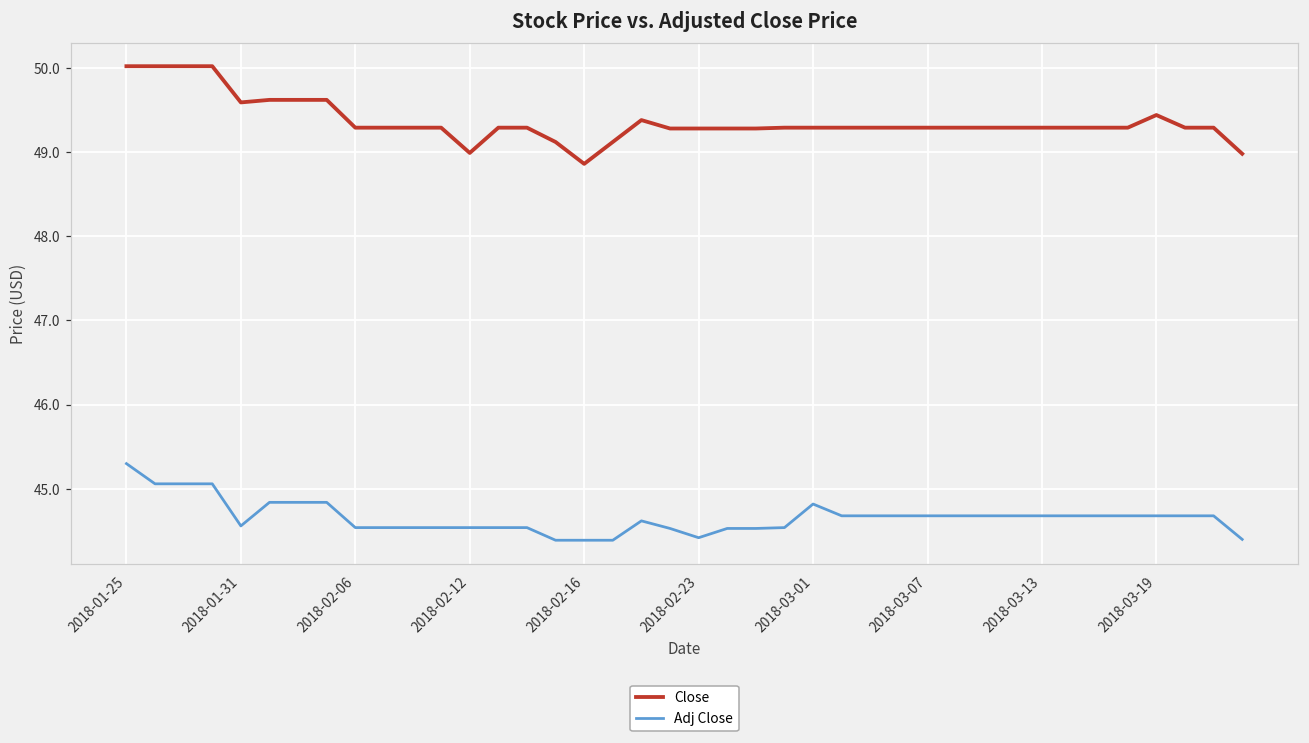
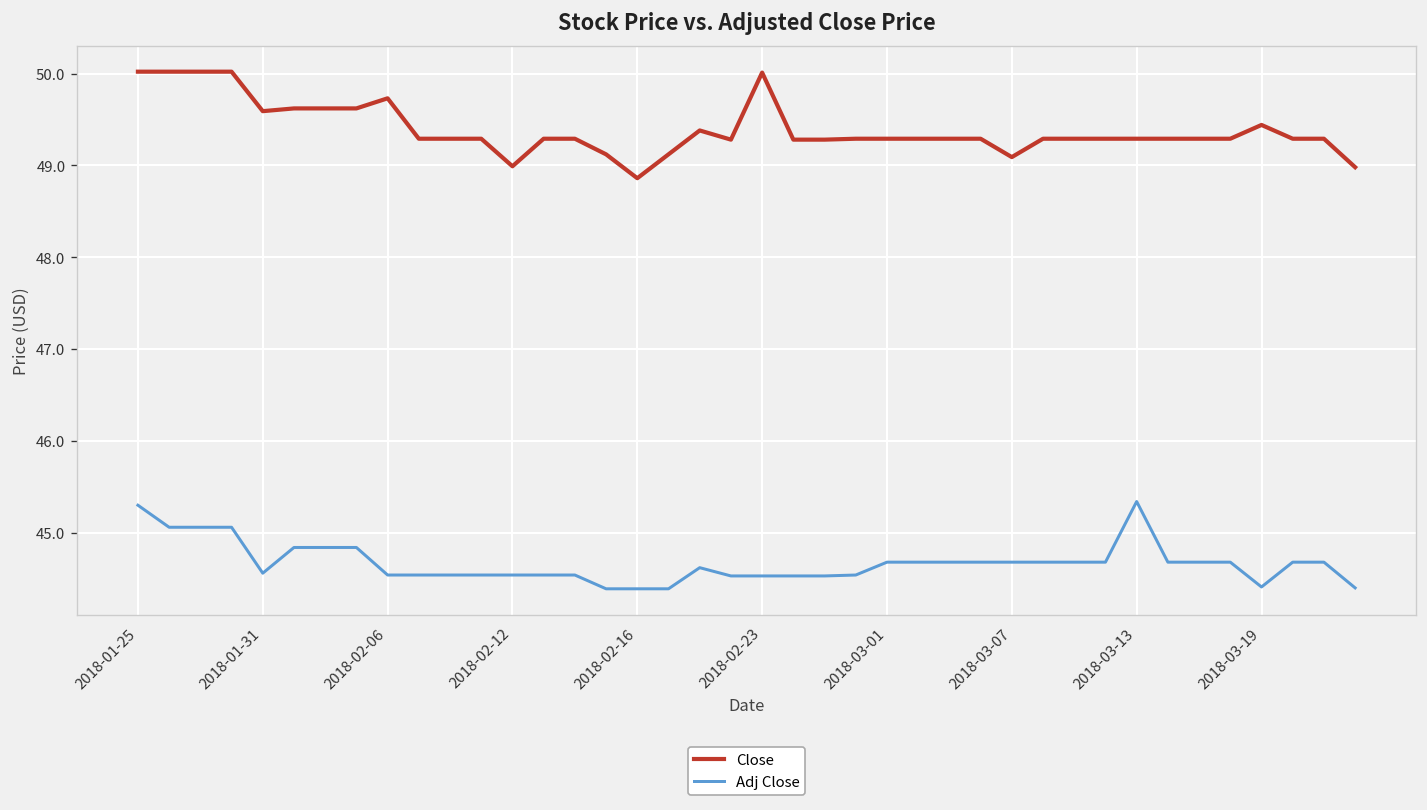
Close, 2018-02-06: 49.3 -> 49.7
Close, 2018-02-23: 49.3 -> 50.0
Adj Close, 2018-02-23: 44.4 -> 44.5
Adj Close, 2018-03-01: 44.8 -> 44.7
Close, 2018-03-07: 49.3 -> 49.1
Adj Close, 2018-03-13: 44.7 -> 45.3
Adj Close, 2018-03-19: 44.7 -> 44.4
